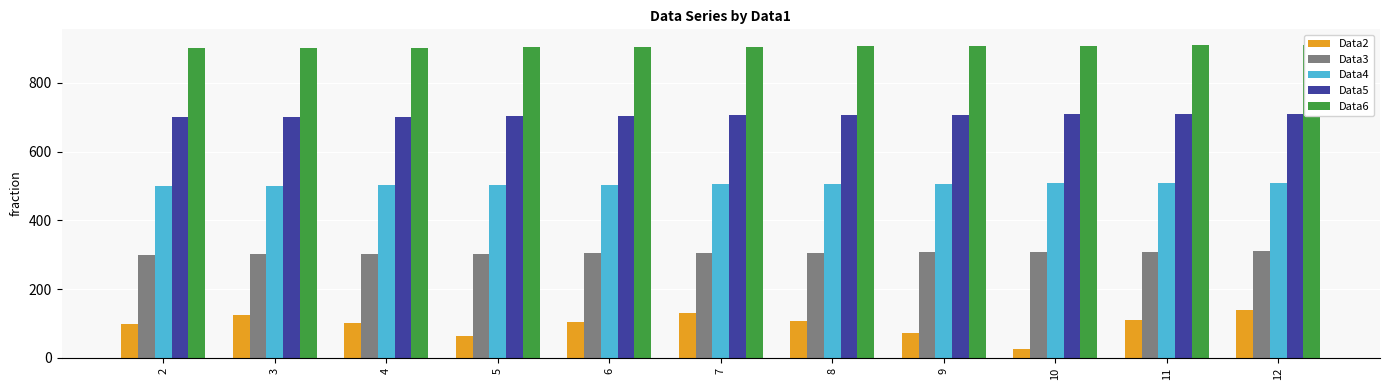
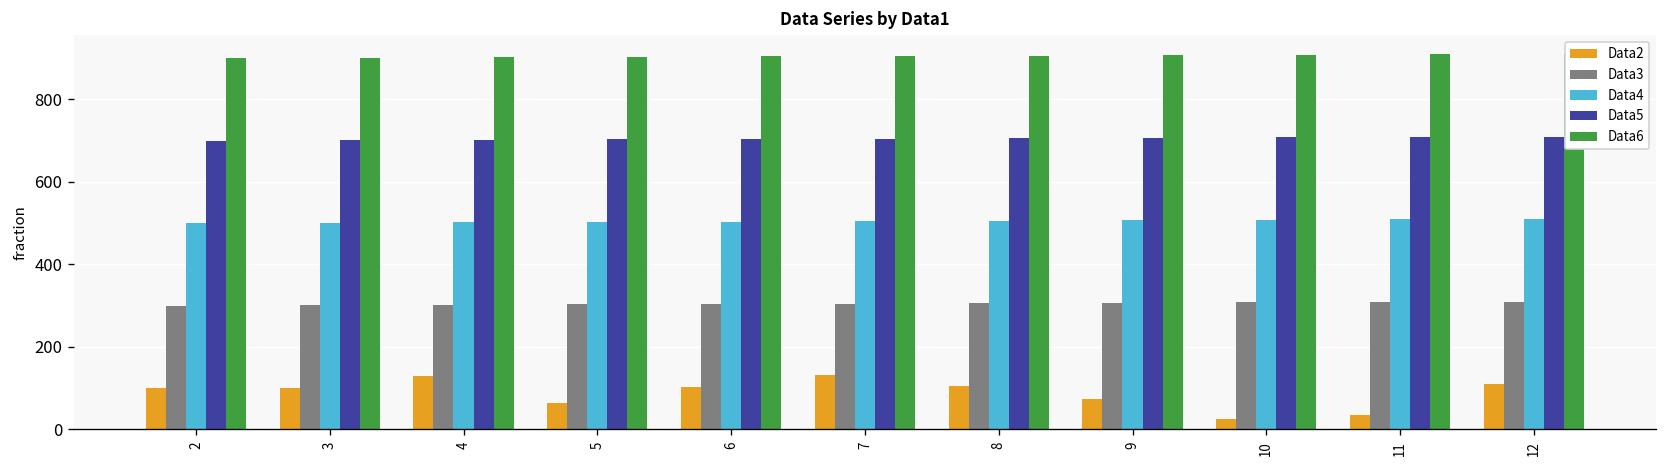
Data2, 3: 130 -> 100
Data2, 4: 100 -> 130
Data2, 11: 110 -> 30
Data2, 12: 140 -> 110
